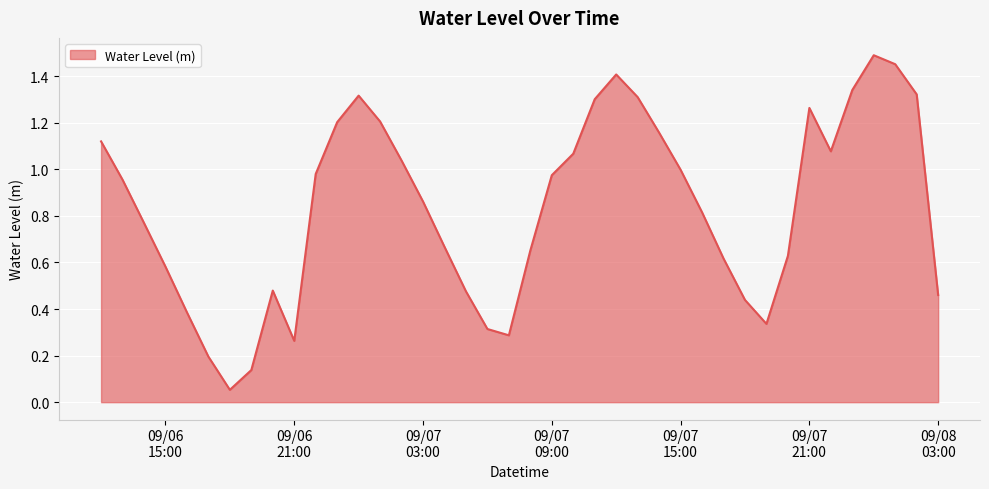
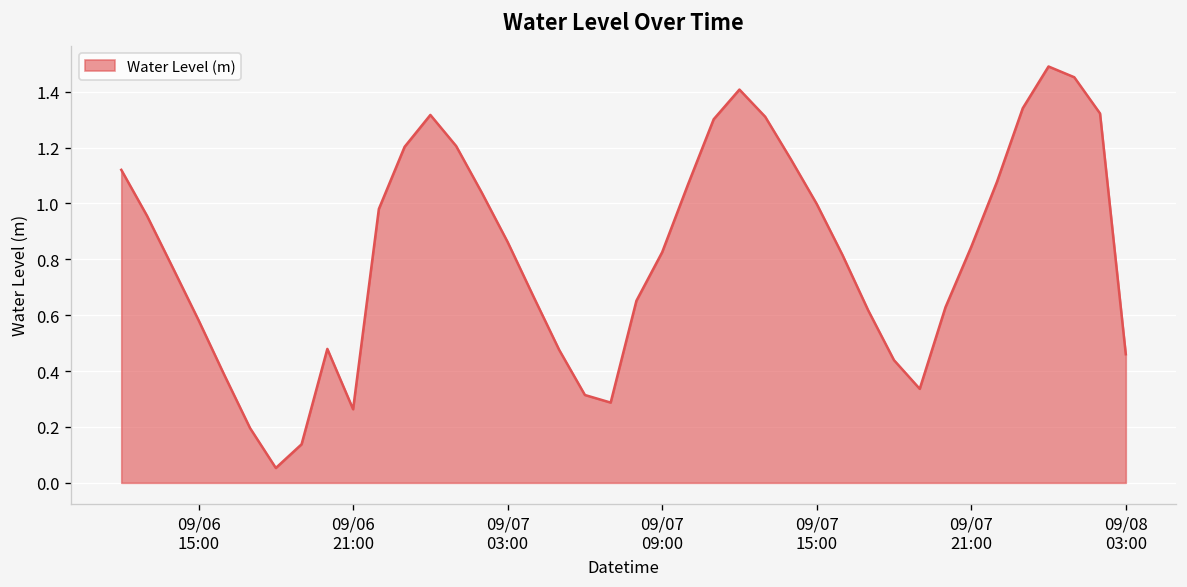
09/07 09:00: 0.97 -> 0.83
09/07 21:00: 1.26 -> 0.84
